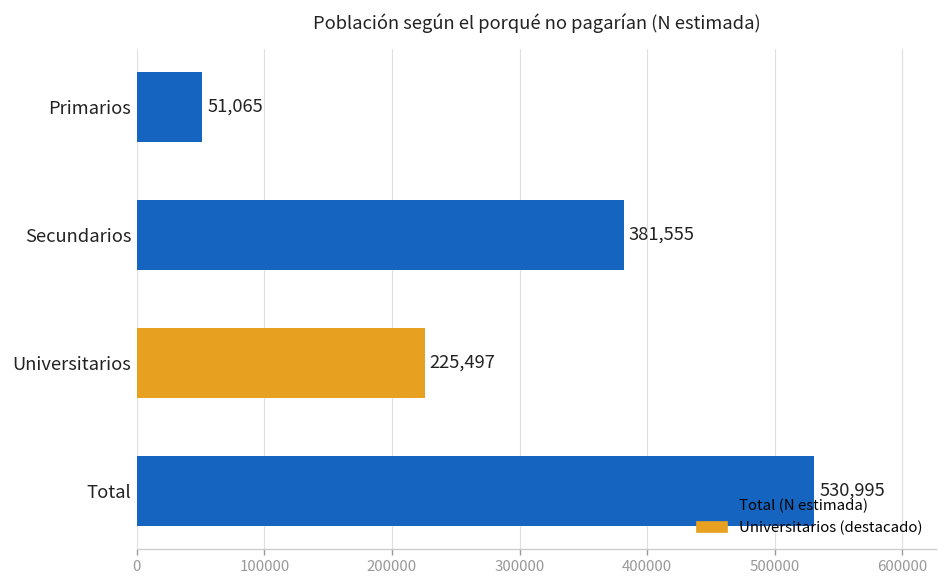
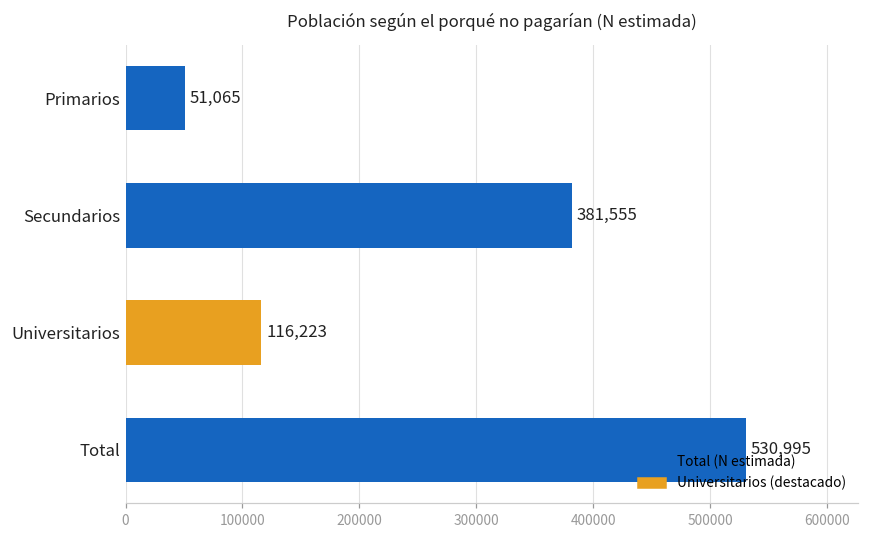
Universitarios: 225,497 -> 116,223
